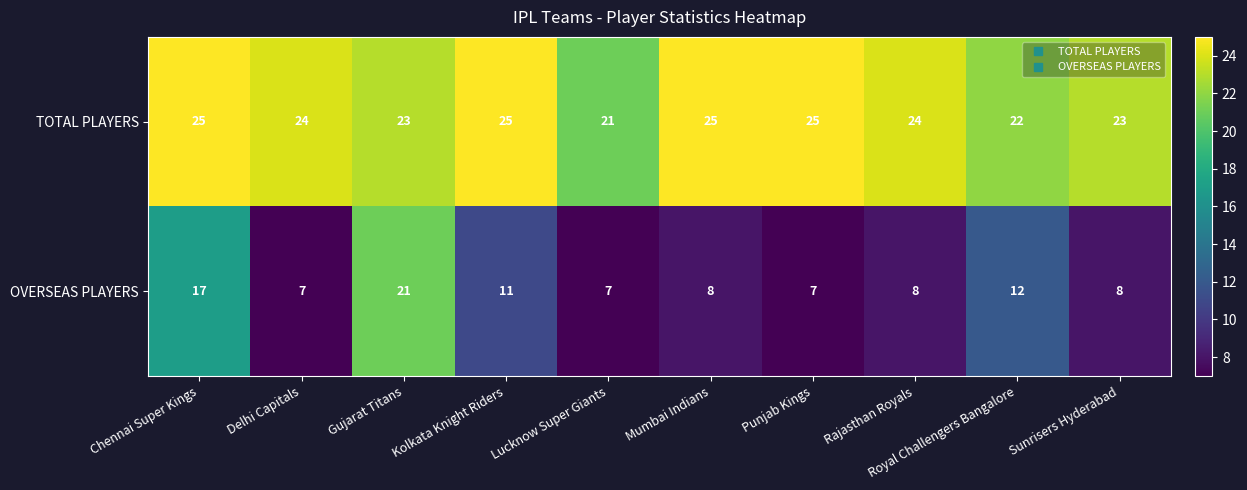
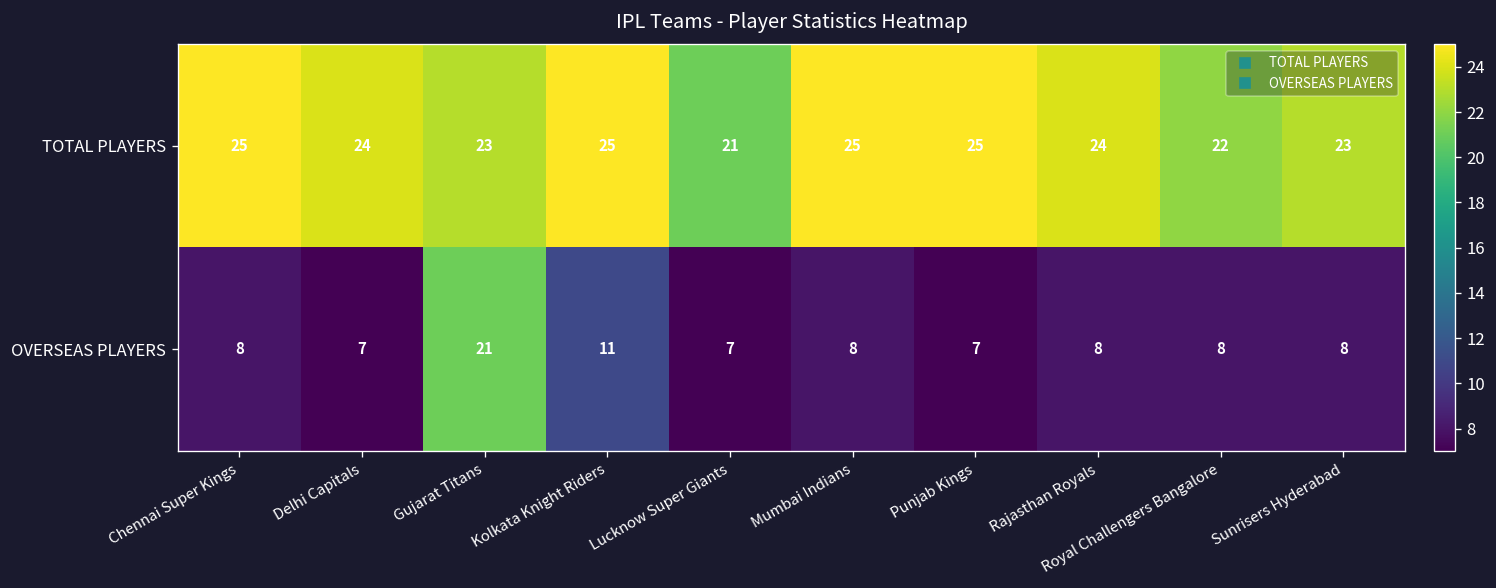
OVERSEAS PLAYERS, Chennai Super Kings: 17 -> 8
OVERSEAS PLAYERS, Royal Challengers Bangalore: 12 -> 8
